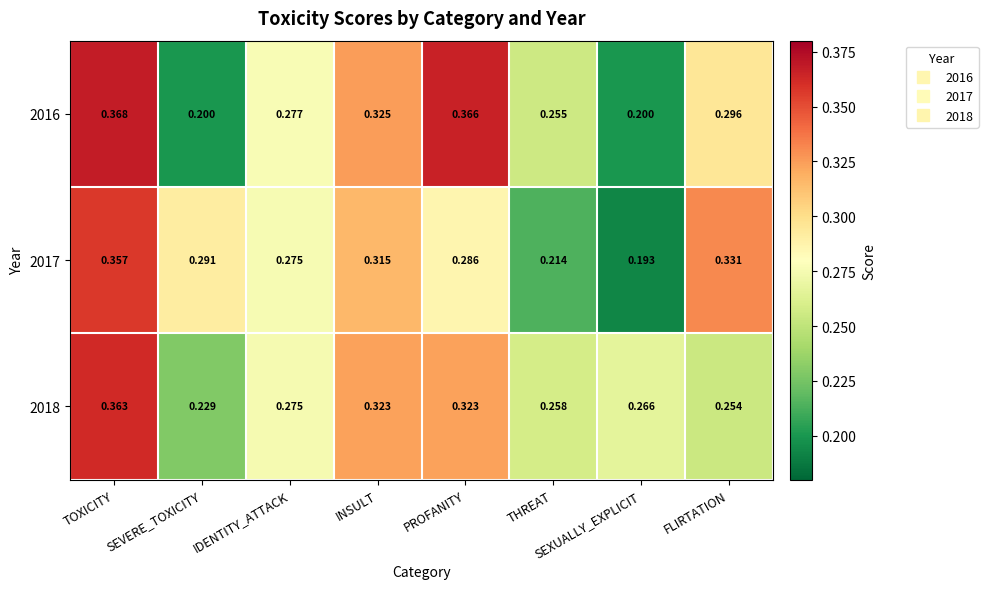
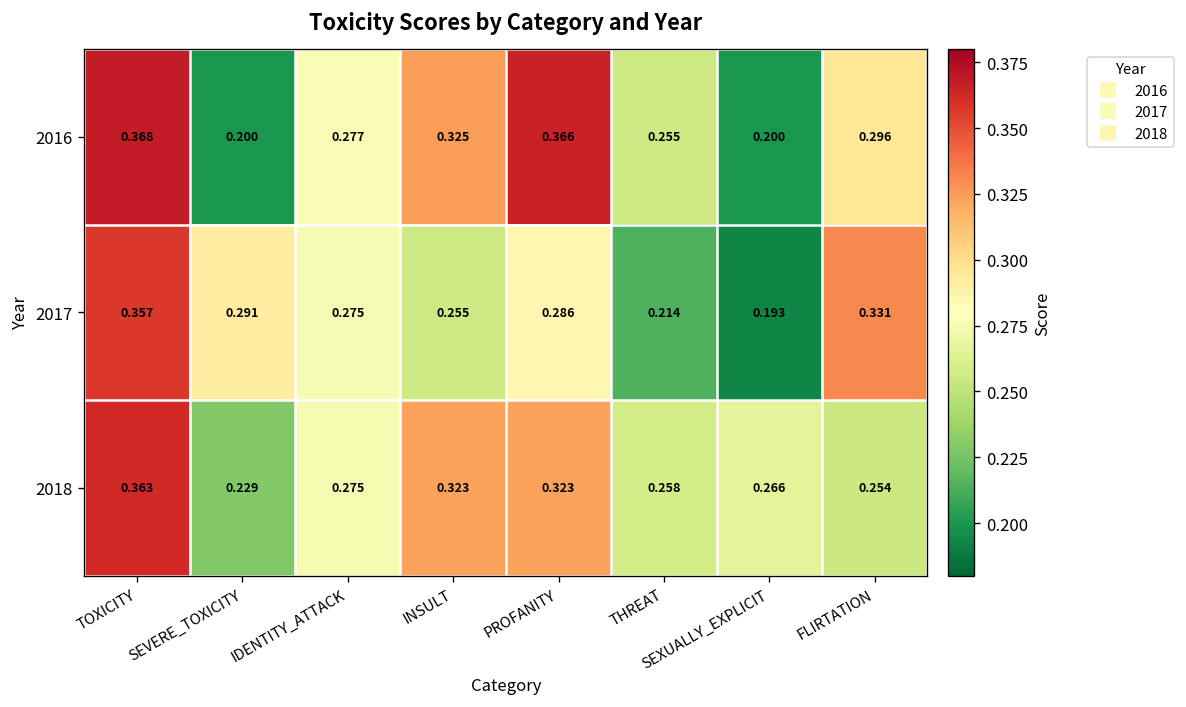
2017, INSULT: 0.315 -> 0.255
